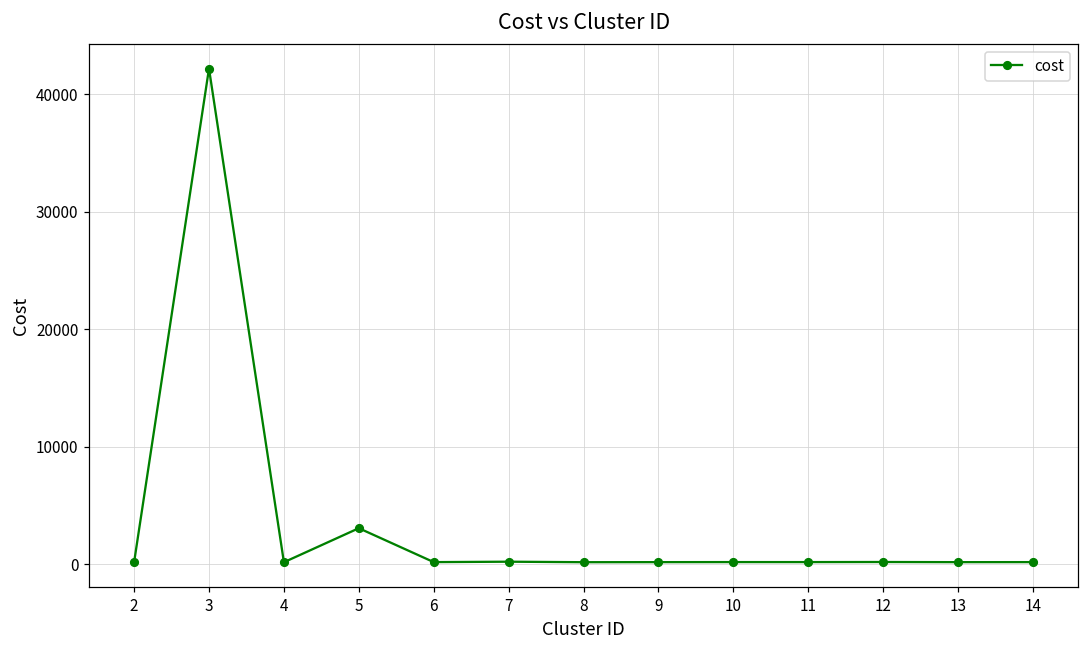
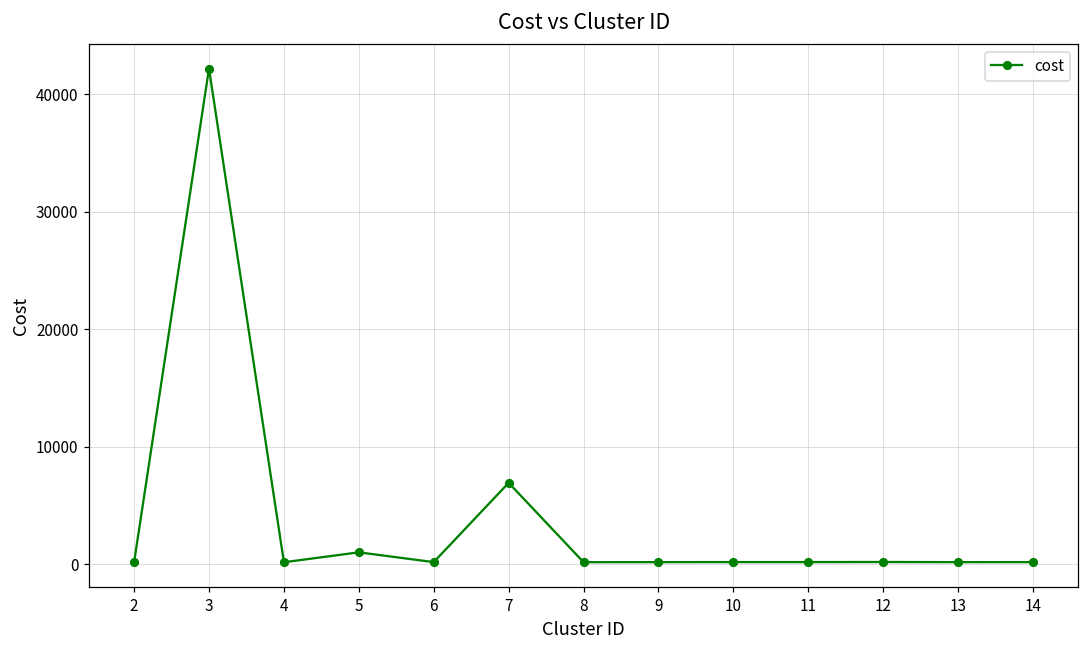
5: 3000 -> 1000
7: 200 -> 6900
